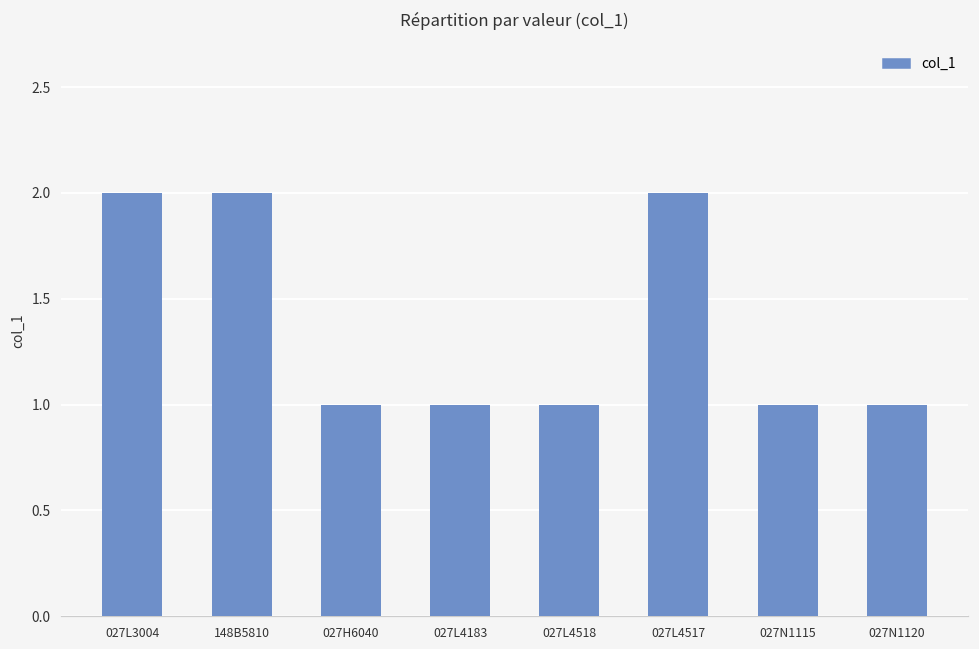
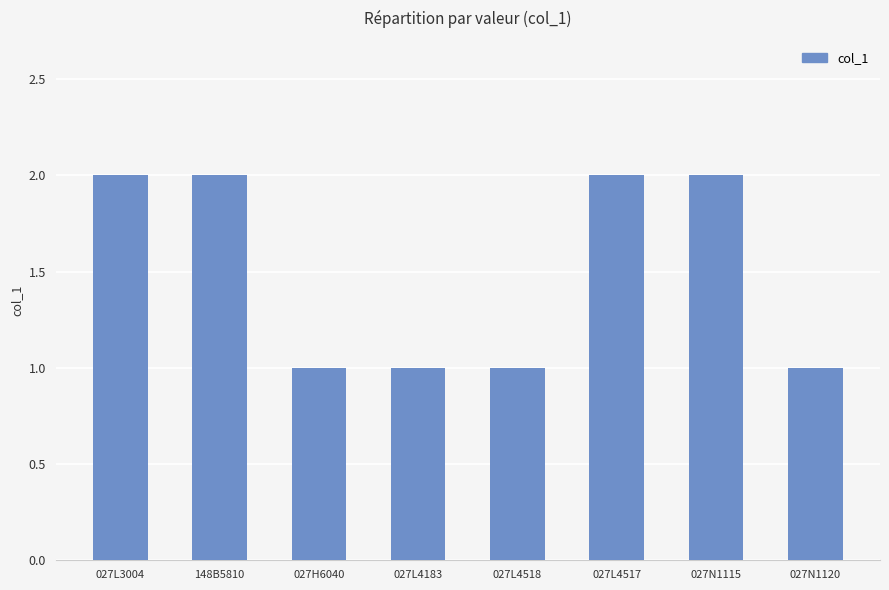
027N1115: 1 -> 2
